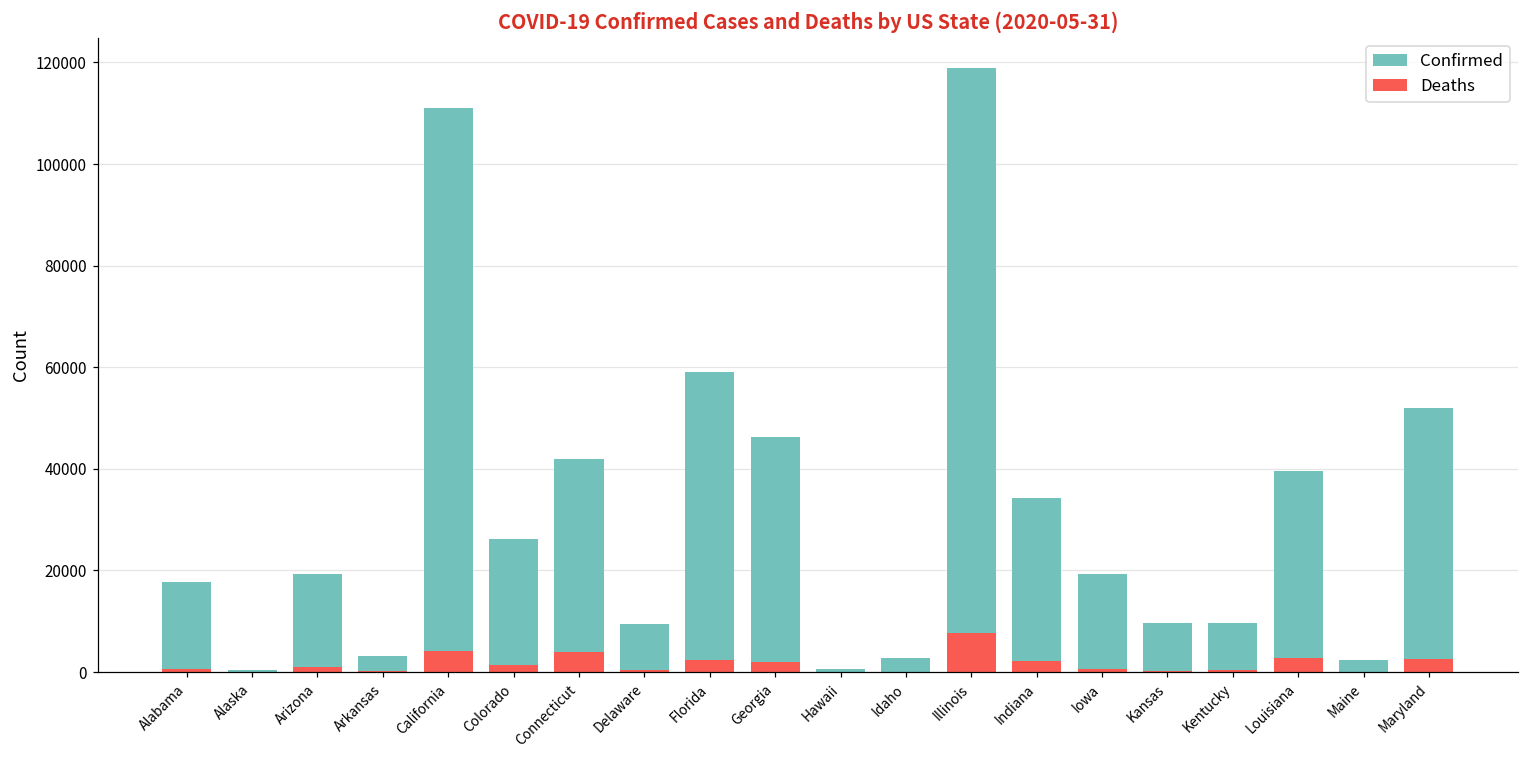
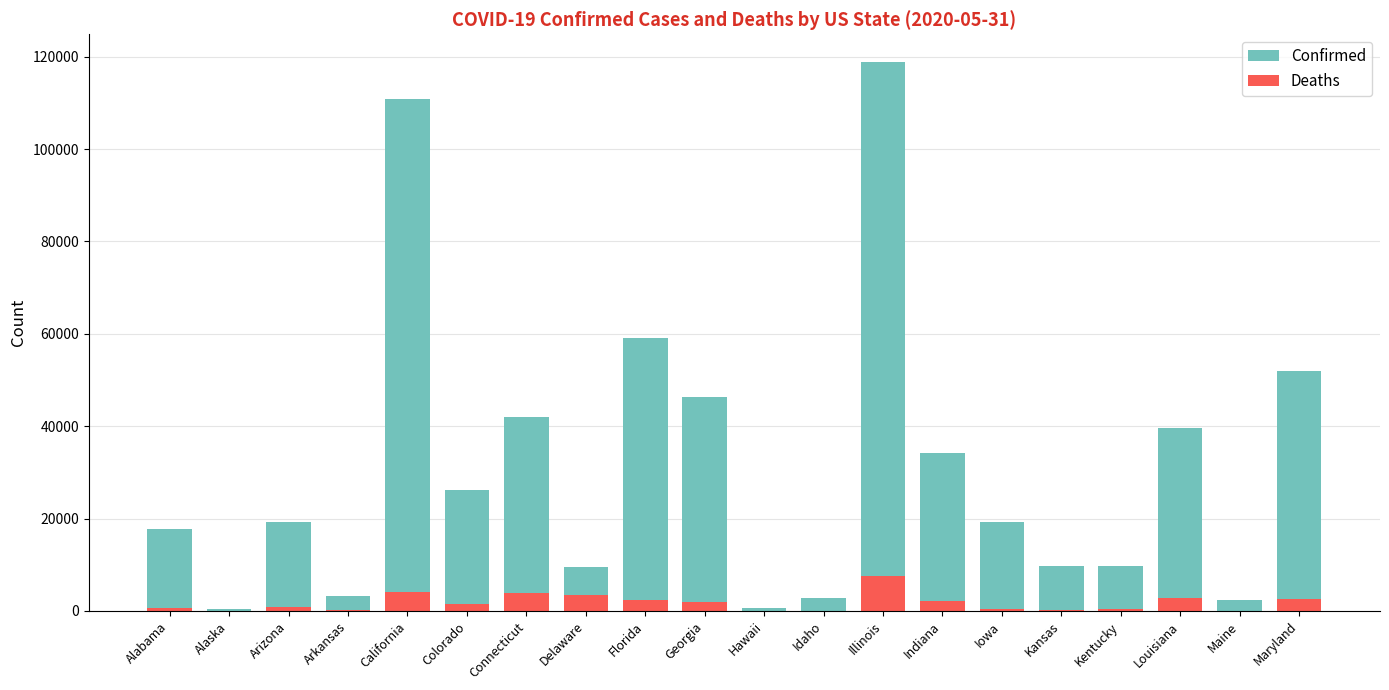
Deaths, Delaware: 0 -> 3000
